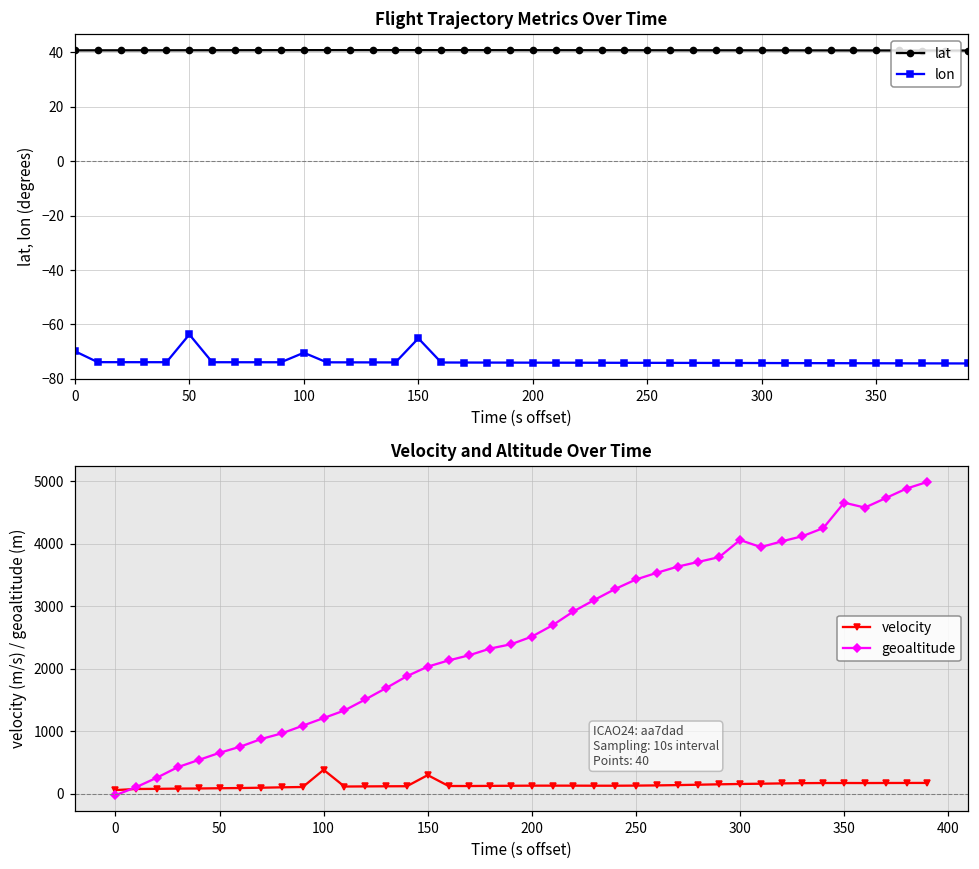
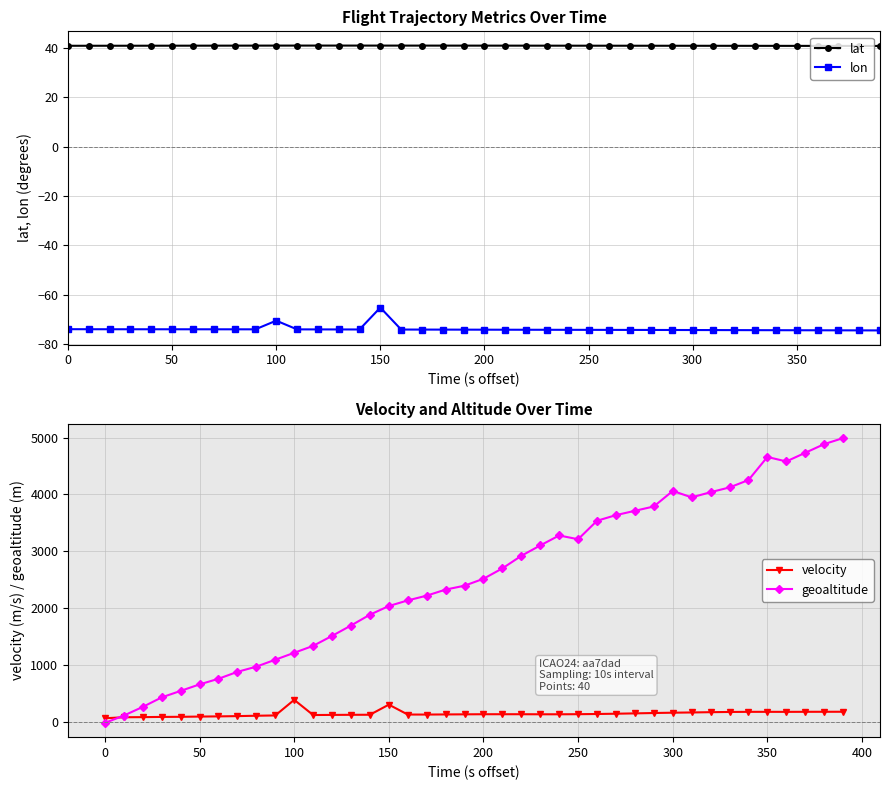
Flight Trajectory Metrics Over Time, lon, 0: -70 -> -74
Flight Trajectory Metrics Over Time, lon, 50: -64 -> -74
Velocity and Altitude Over Time, geoaltitude, 250: 3400 -> 3200
